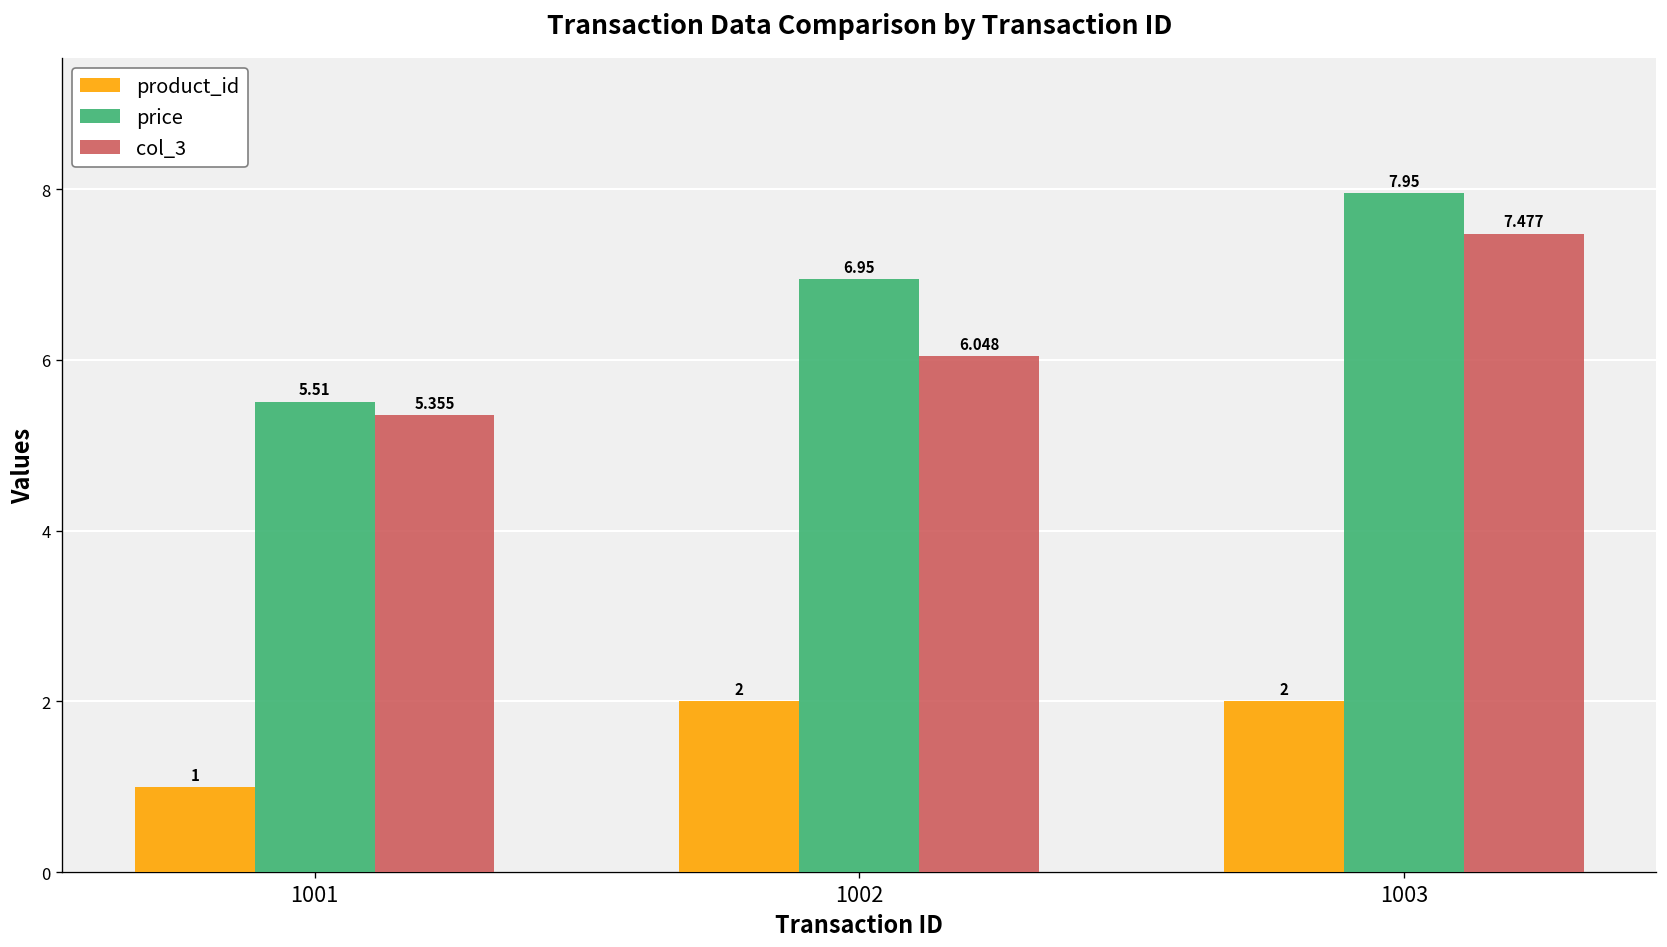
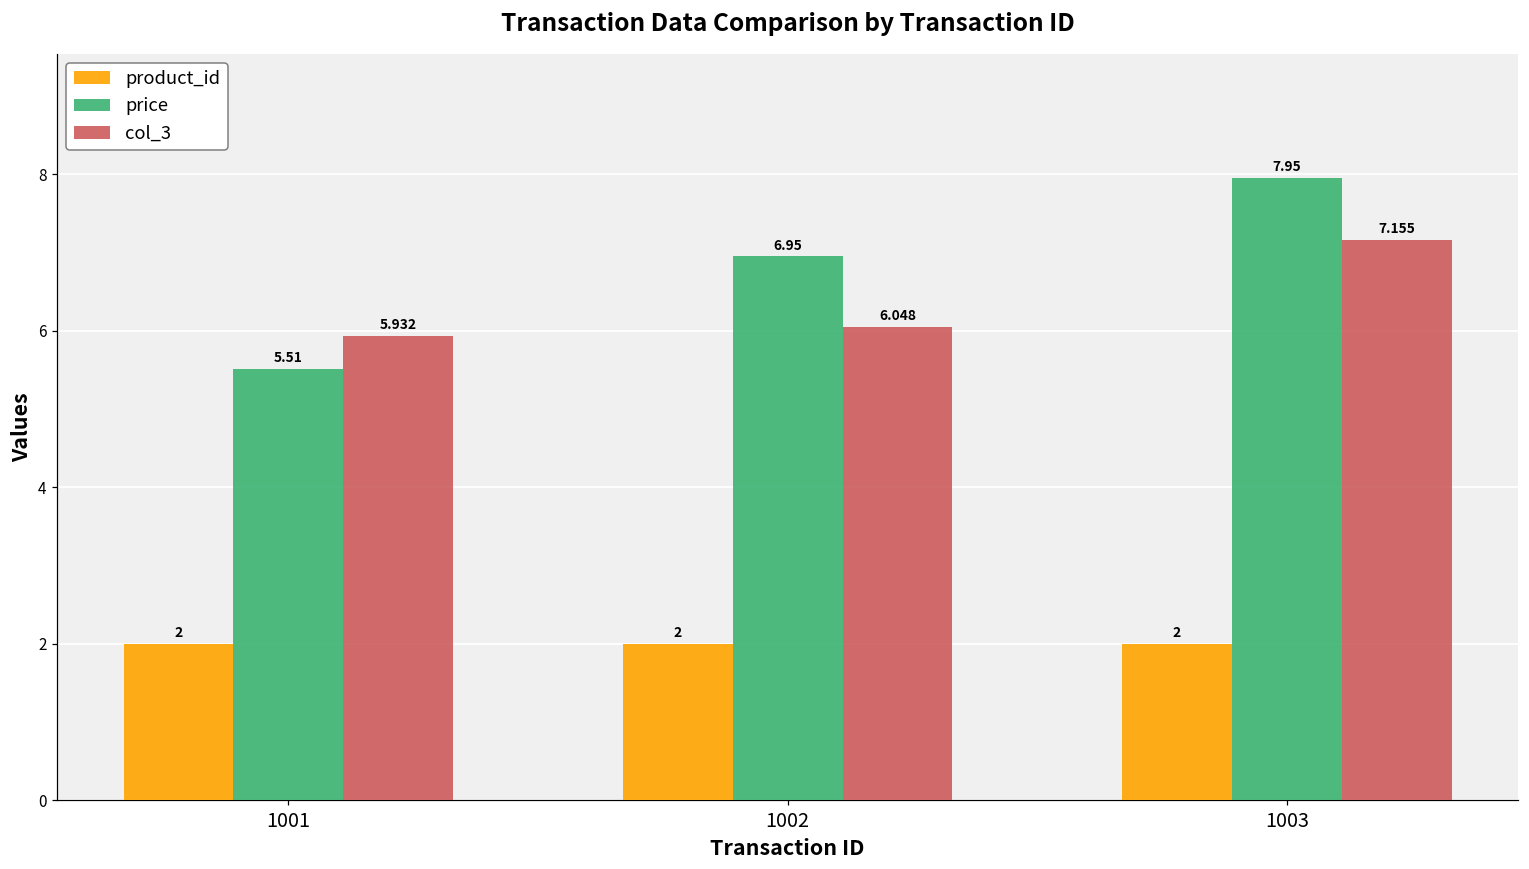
product_id, 1001: 1 -> 2
col_3, 1001: 5.355 -> 5.932
col_3, 1003: 7.477 -> 7.155
